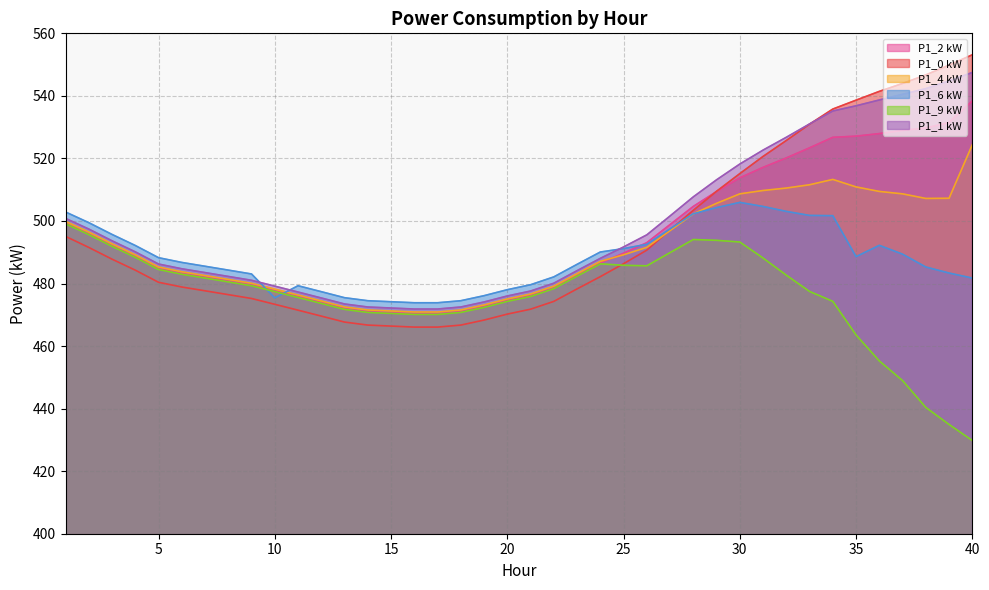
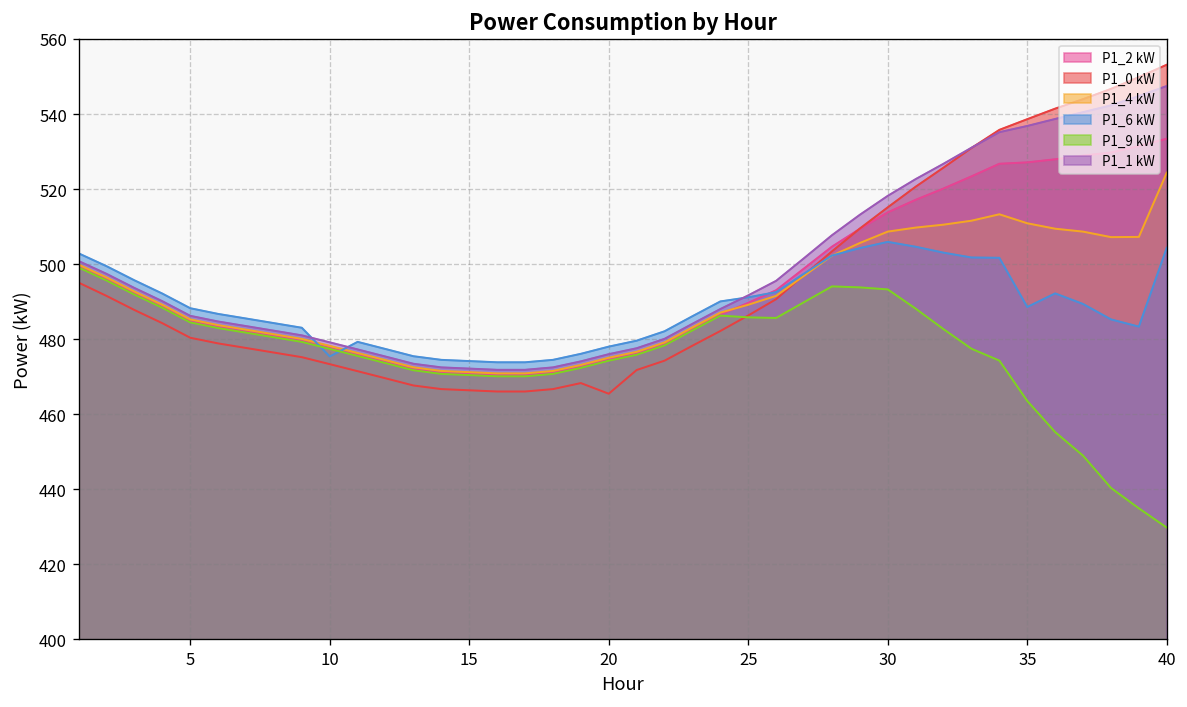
P1_0 kW, 20: 470 -> 465
P1_2 kW, 40: 538 -> 533
P1_6 kW, 40: 482 -> 504
